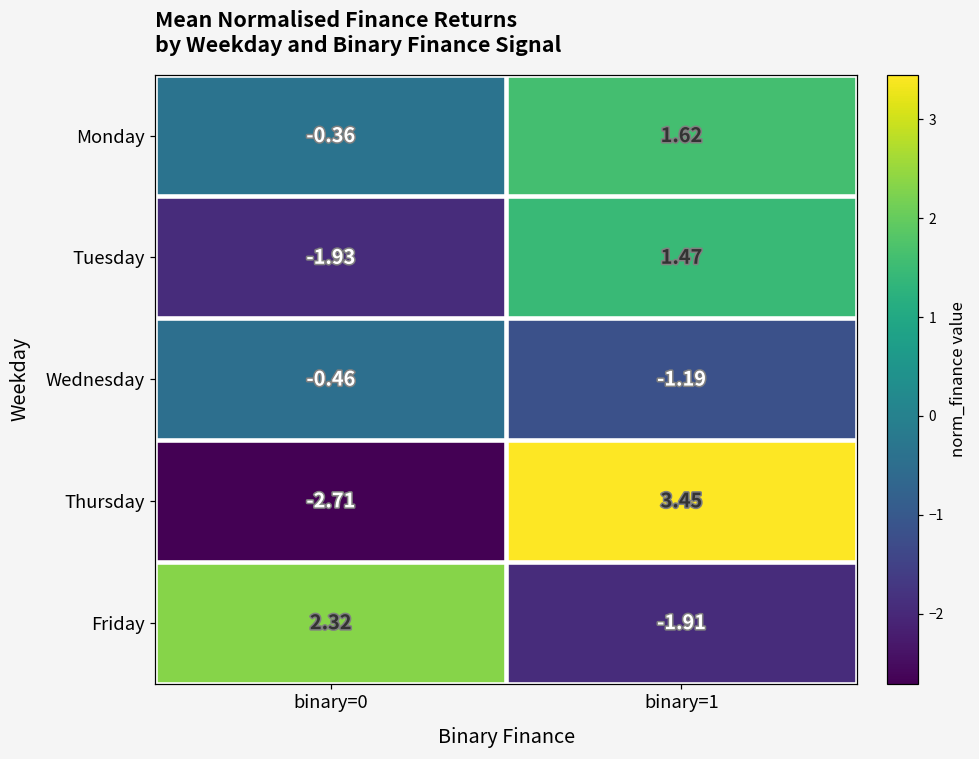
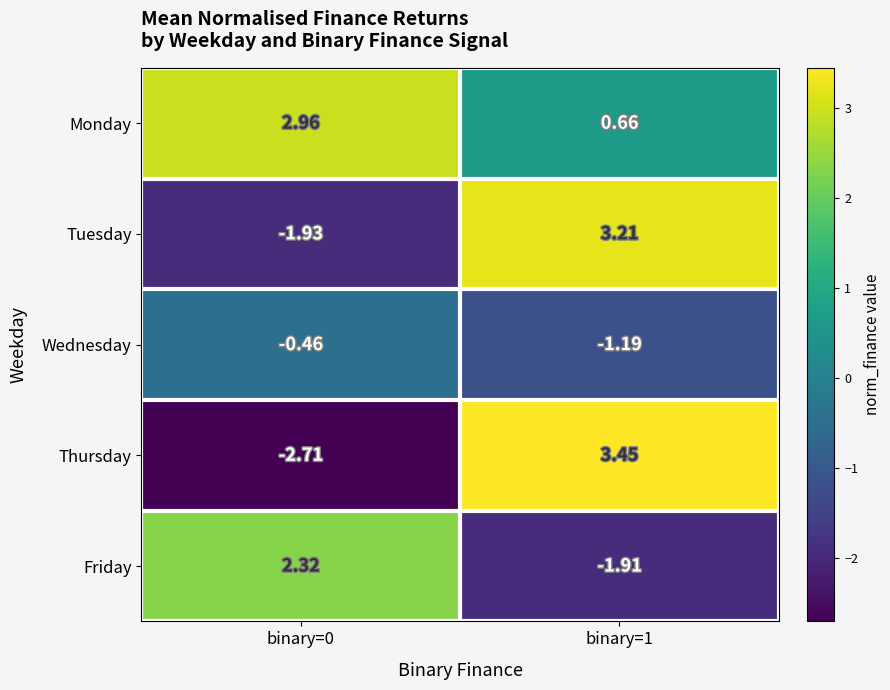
Monday, binary=0: -0.36 -> 2.96
Monday, binary=1: 1.62 -> 0.66
Tuesday, binary=1: 1.47 -> 3.21
